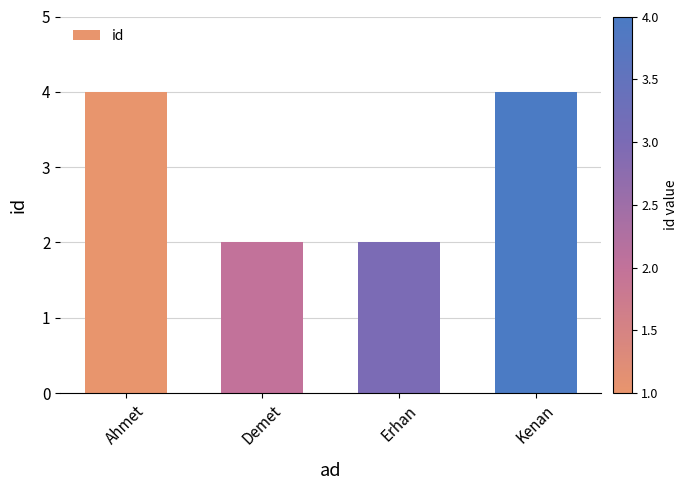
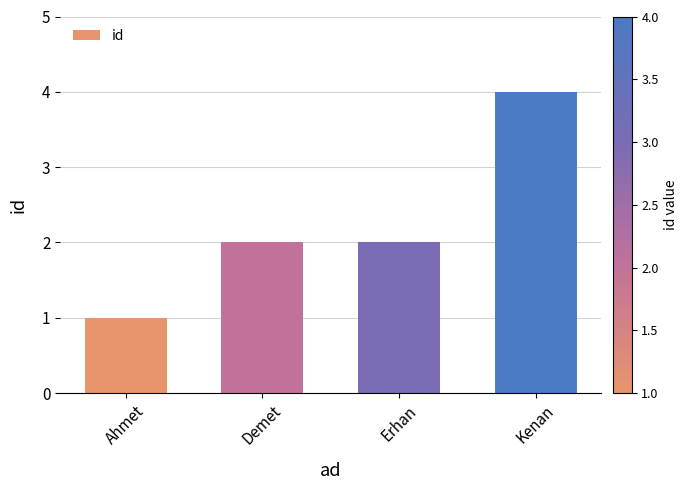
Ahmet: 4 -> 1
